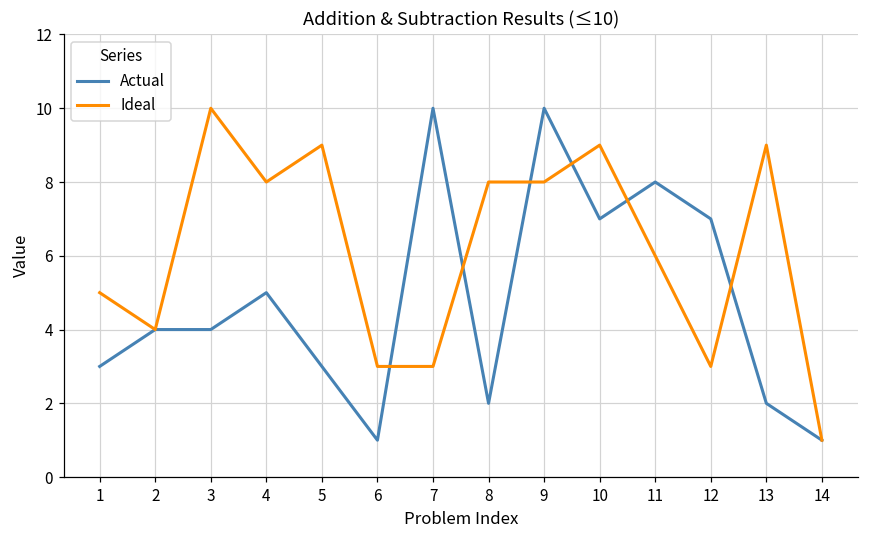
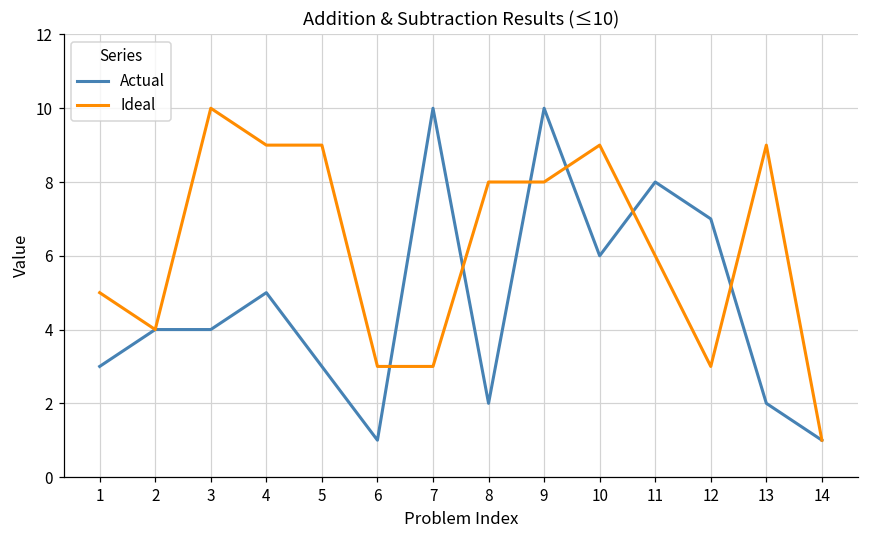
Ideal, 4: 8 -> 9
Actual, 10: 7 -> 6
